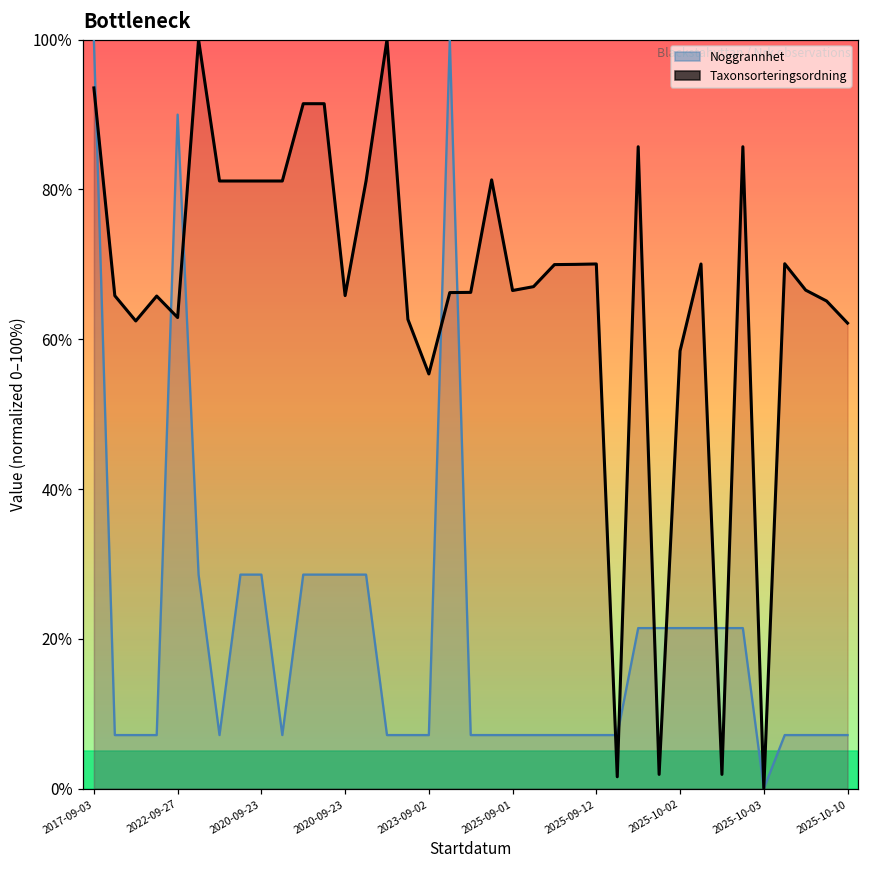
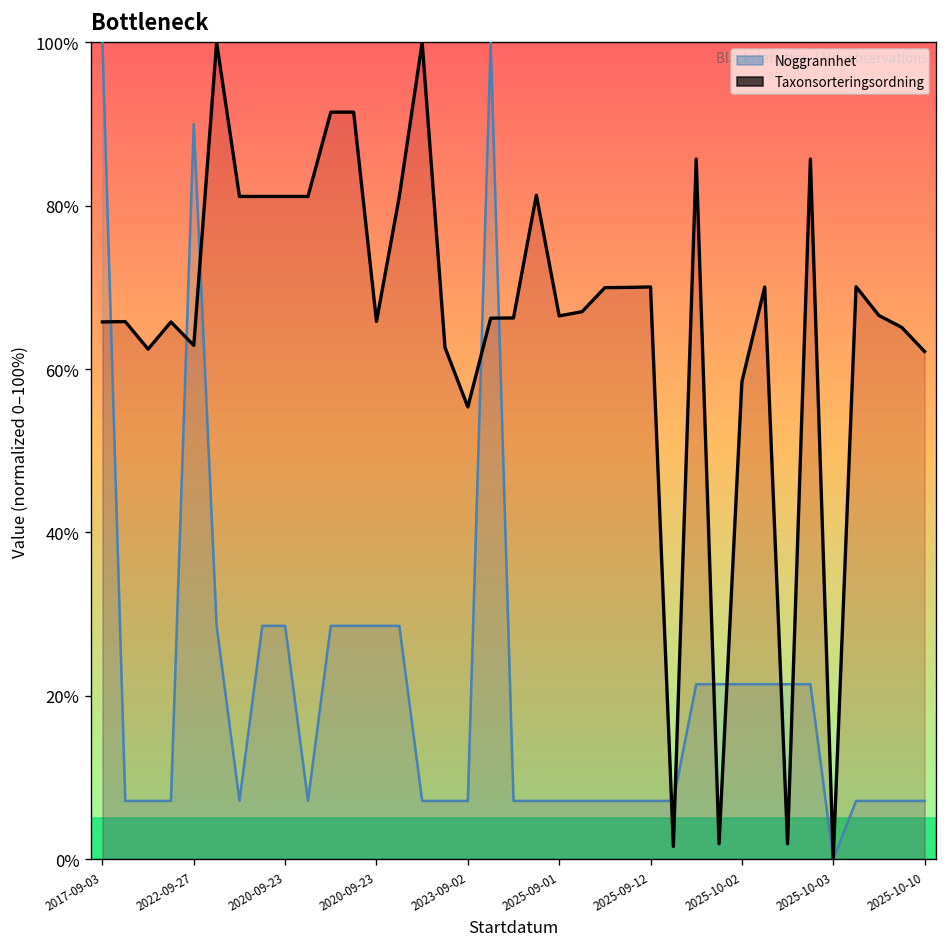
Taxonsorteringsordning, 2017-09-03: 94% -> 66%
